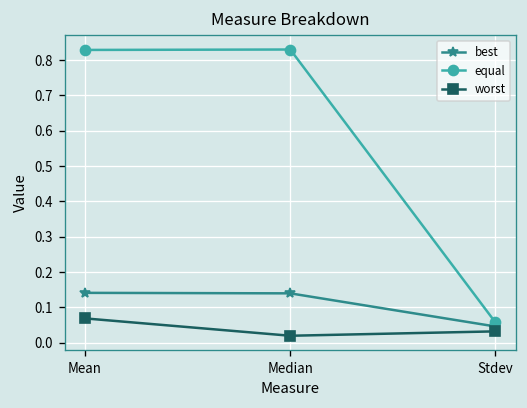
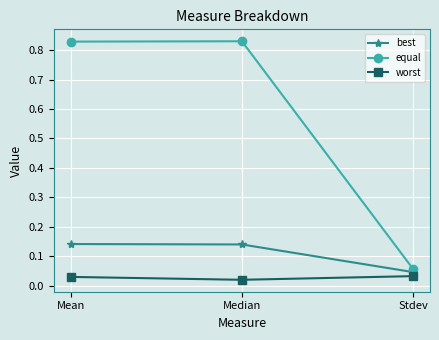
worst, Mean: 0.07 -> 0.03
